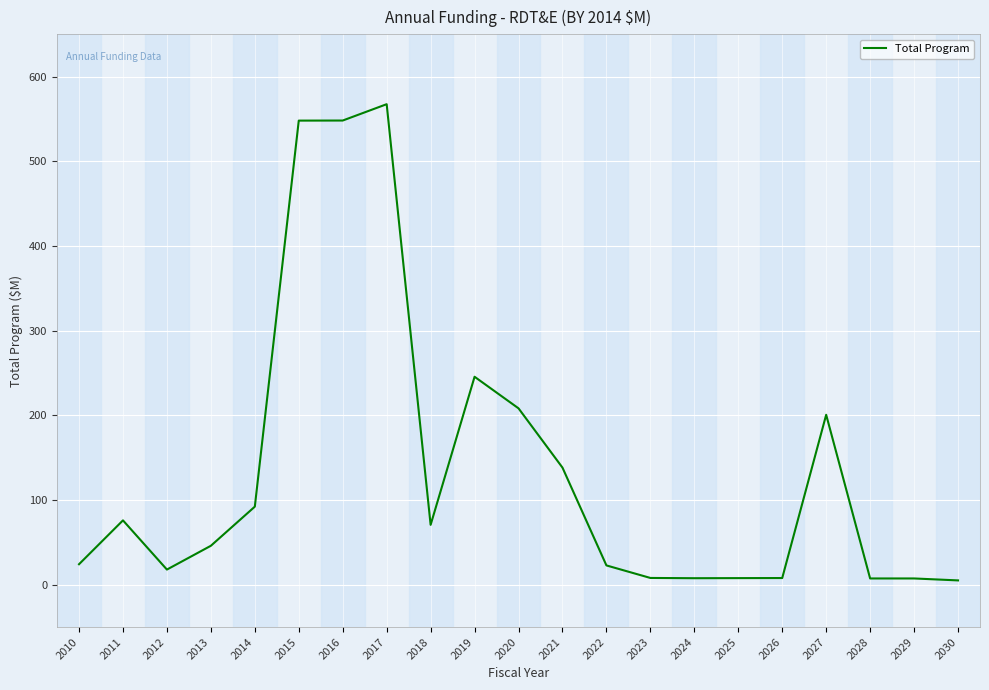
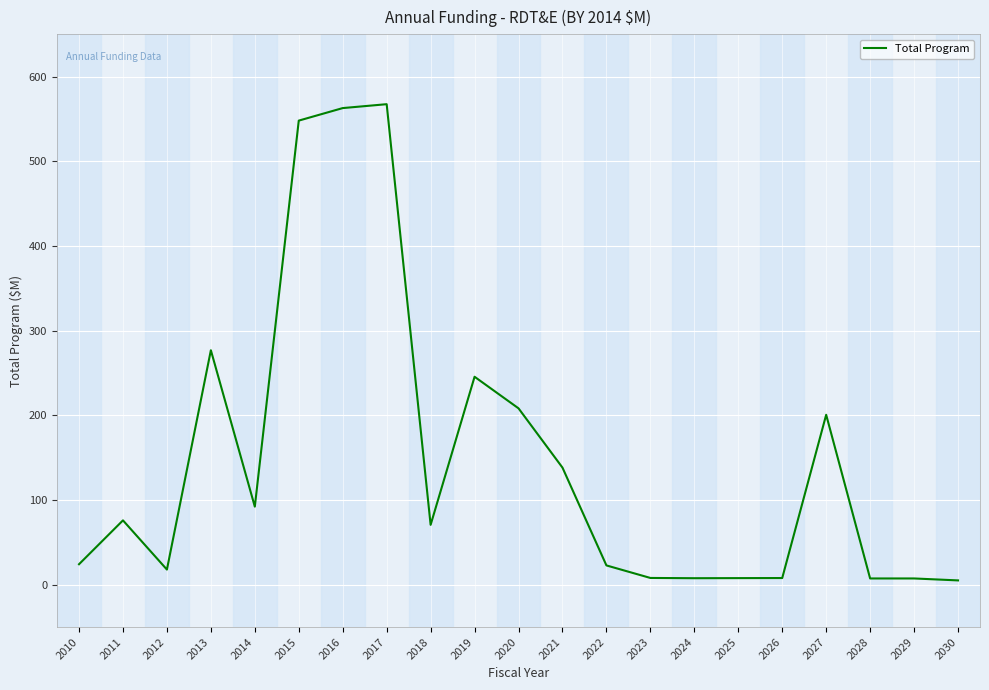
2013: 50 -> 280
2016: 550 -> 560
